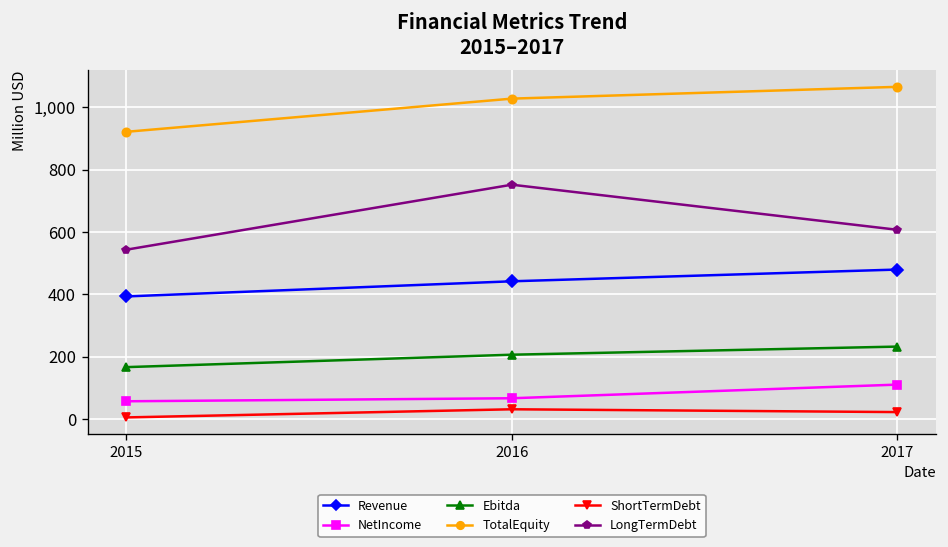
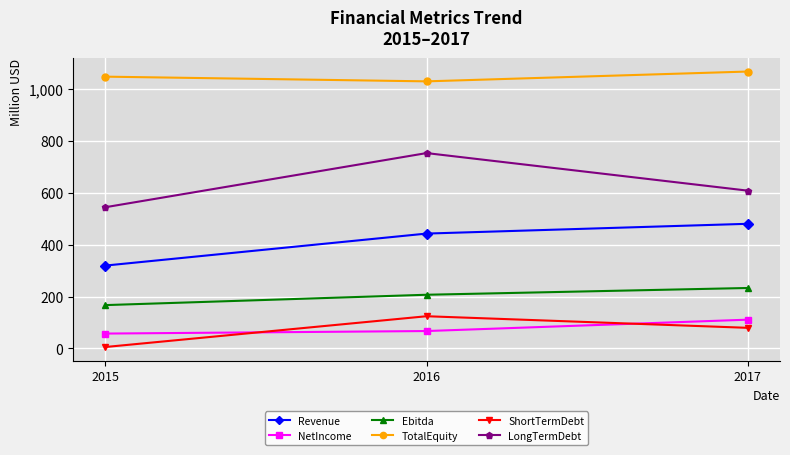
Revenue, 2015: 390 -> 320
TotalEquity, 2015: 920 -> 1,050
ShortTermDebt, 2016: 30 -> 120
ShortTermDebt, 2017: 20 -> 80
